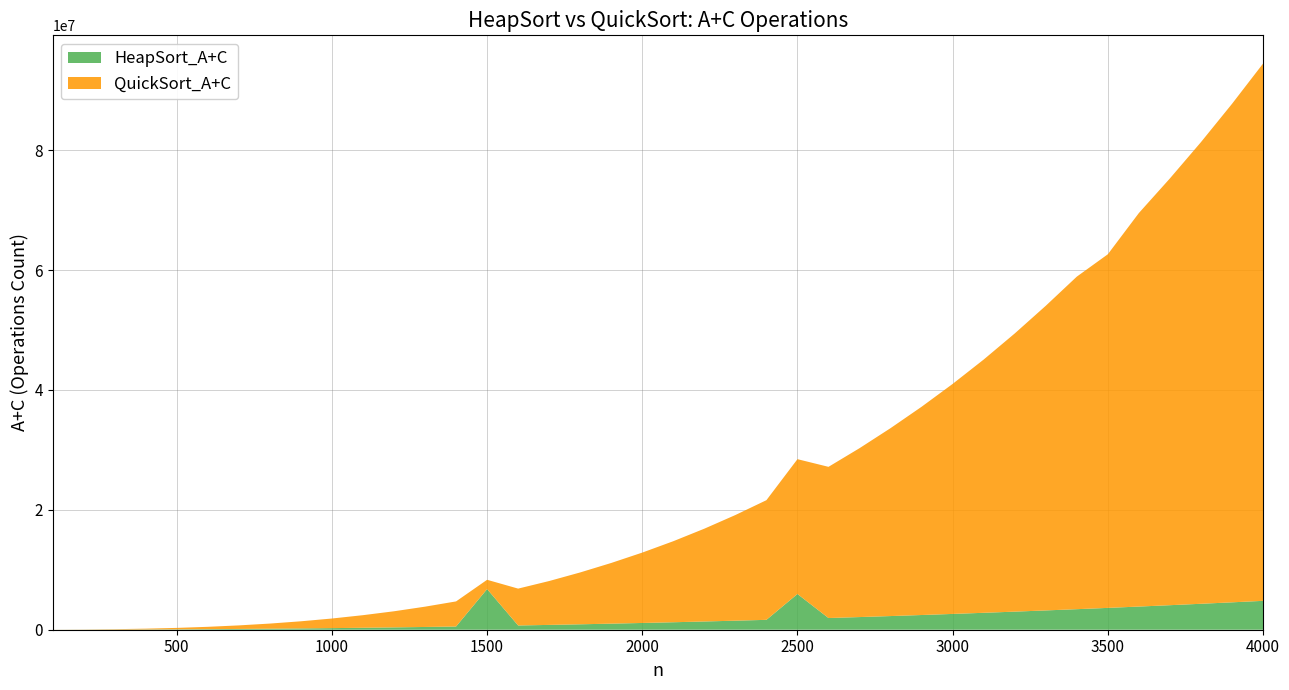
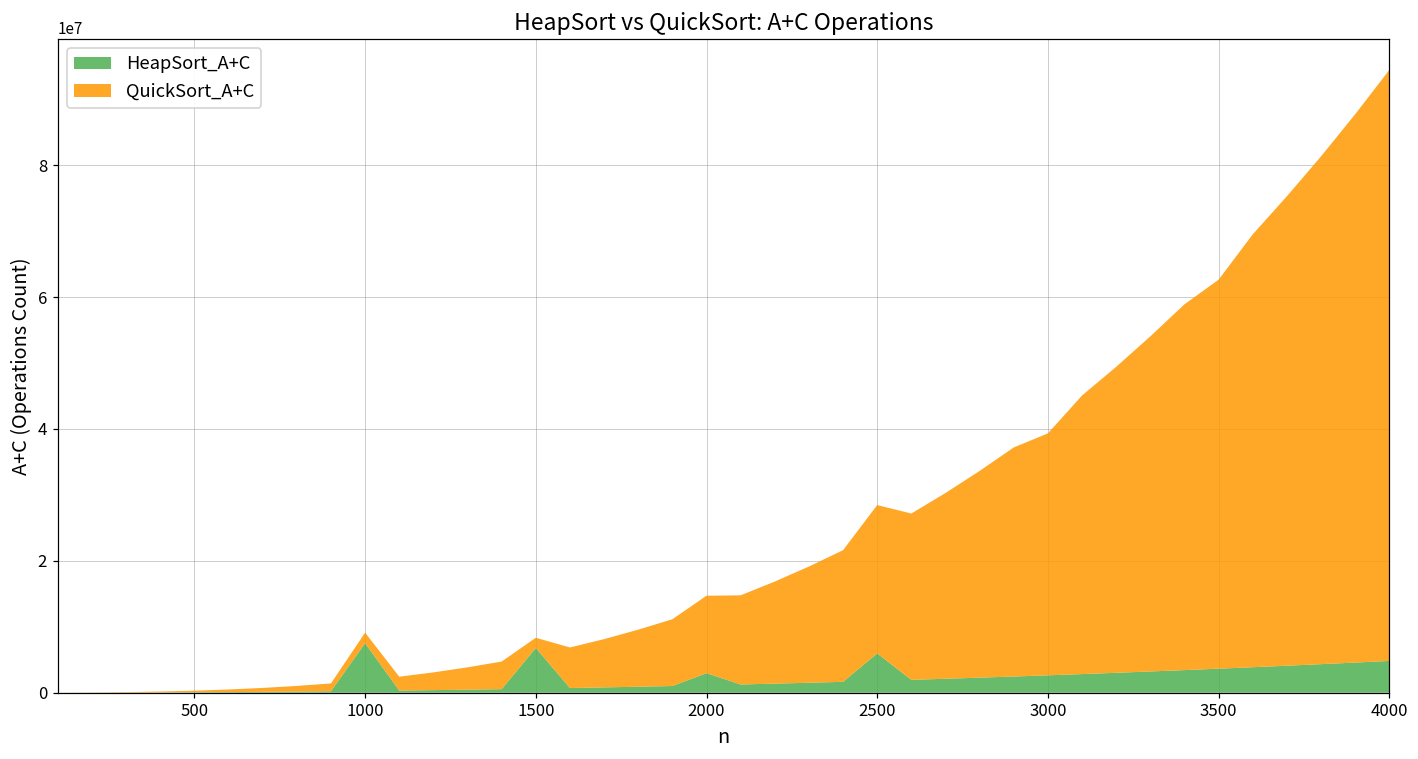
HeapSort_A+C, 1000: 0 -> 8000000
HeapSort_A+C, 2000: 1000000 -> 3000000
QuickSort_A+C, 3000: 38000000 -> 37000000
